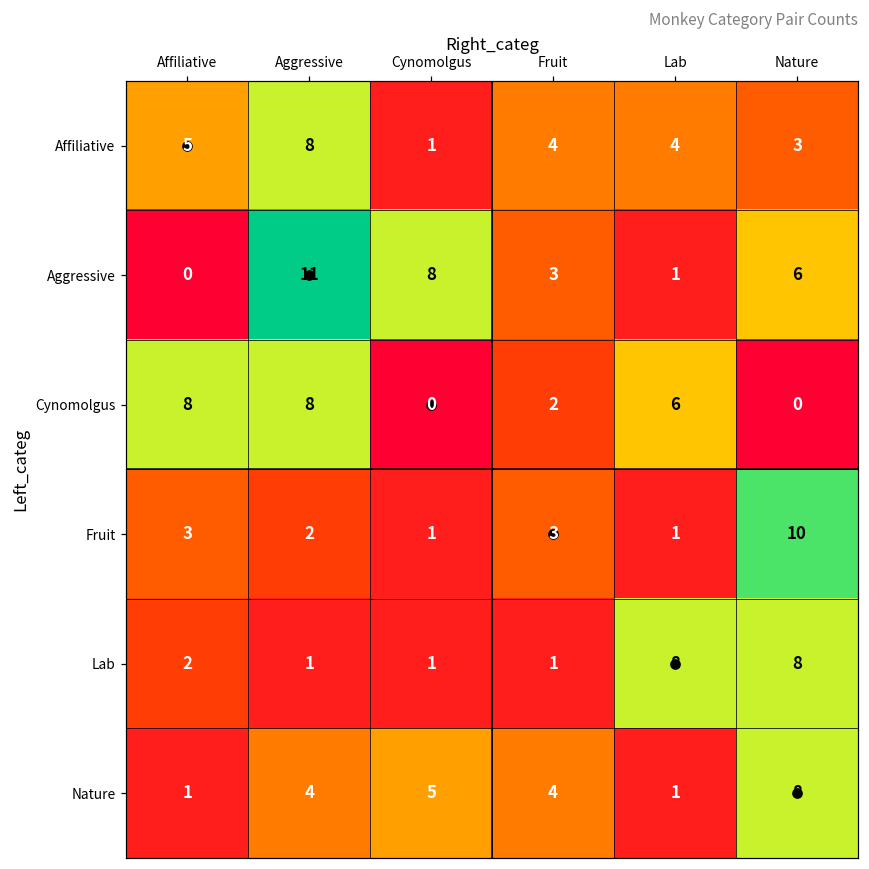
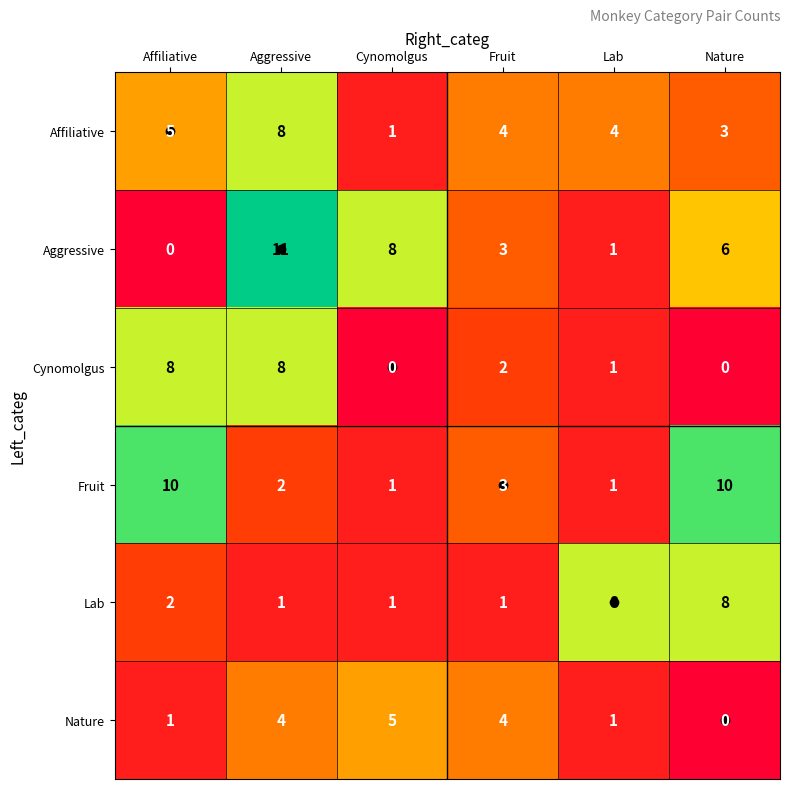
Cynomolgus, Lab: 6 -> 1
Fruit, Affiliative: 3 -> 10
Nature, Nature: 8 -> 0
